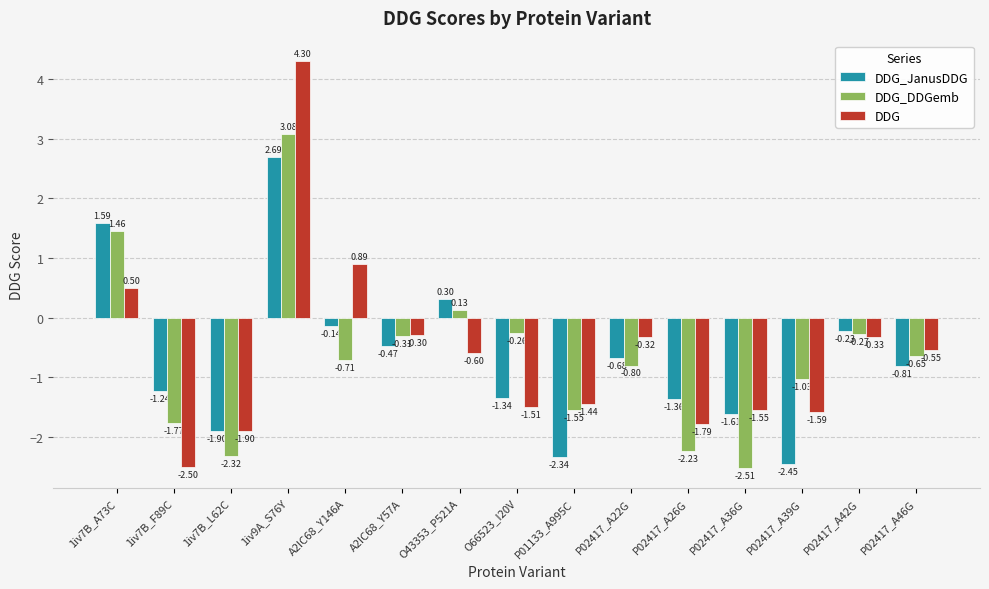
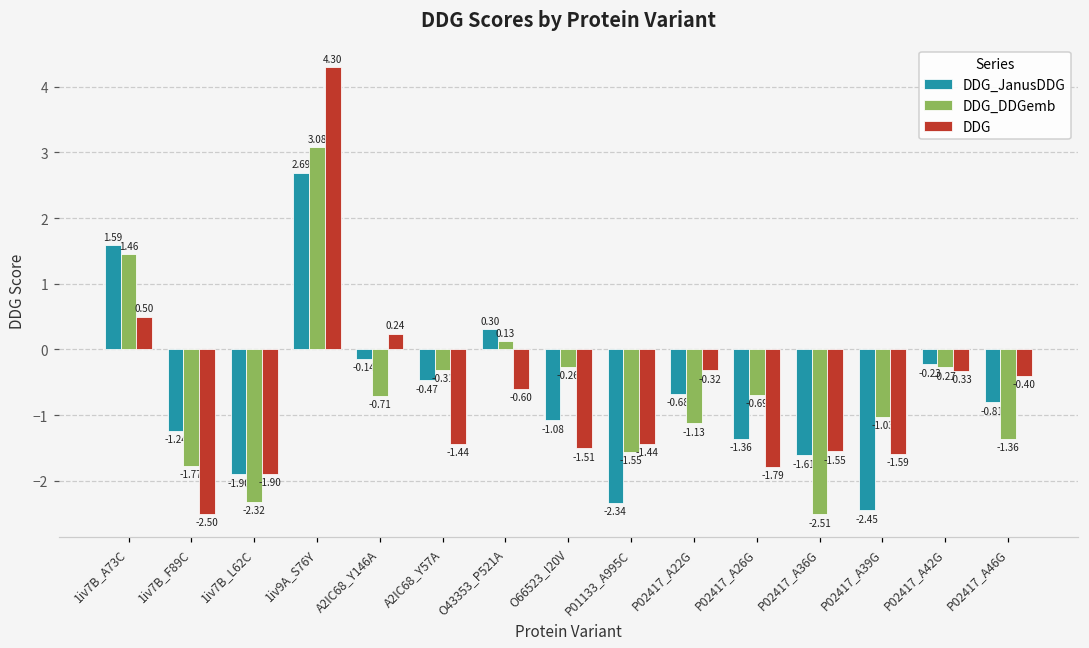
DDG, A2IC68_Y146A: 0.89 -> 0.24
DDG, A2IC68_Y57A: -0.30 -> -1.44
DDG_JanusDDG, O66523_I20V: -1.34 -> -1.08
DDG_DDGemb, P02417_A22G: -0.80 -> -1.13
DDG_DDGemb, P02417_A26G: -2.23 -> -0.69
DDG_DDGemb, P02417_A46G: -0.65 -> -1.36
DDG, P02417_A46G: -0.55 -> -0.40
